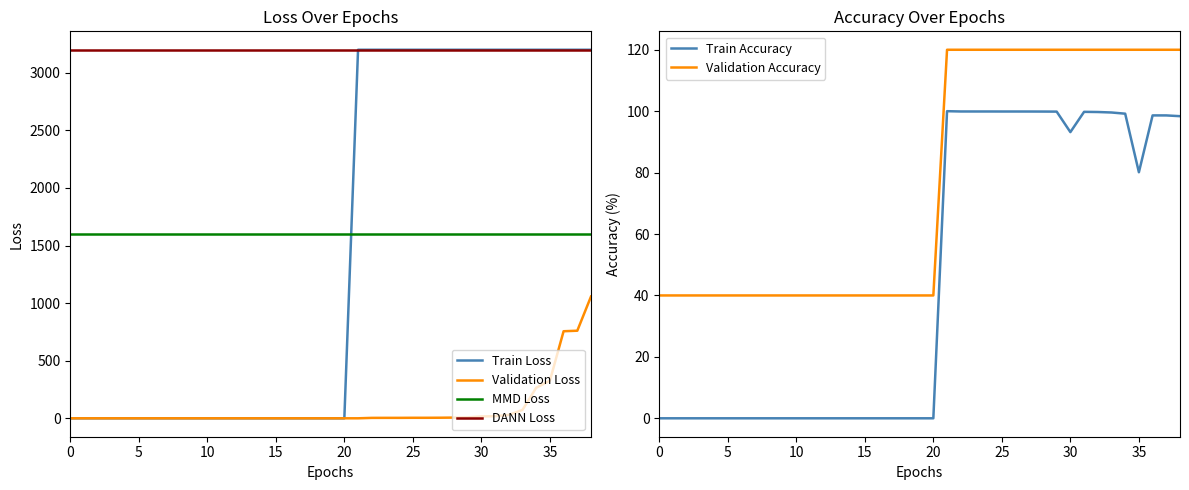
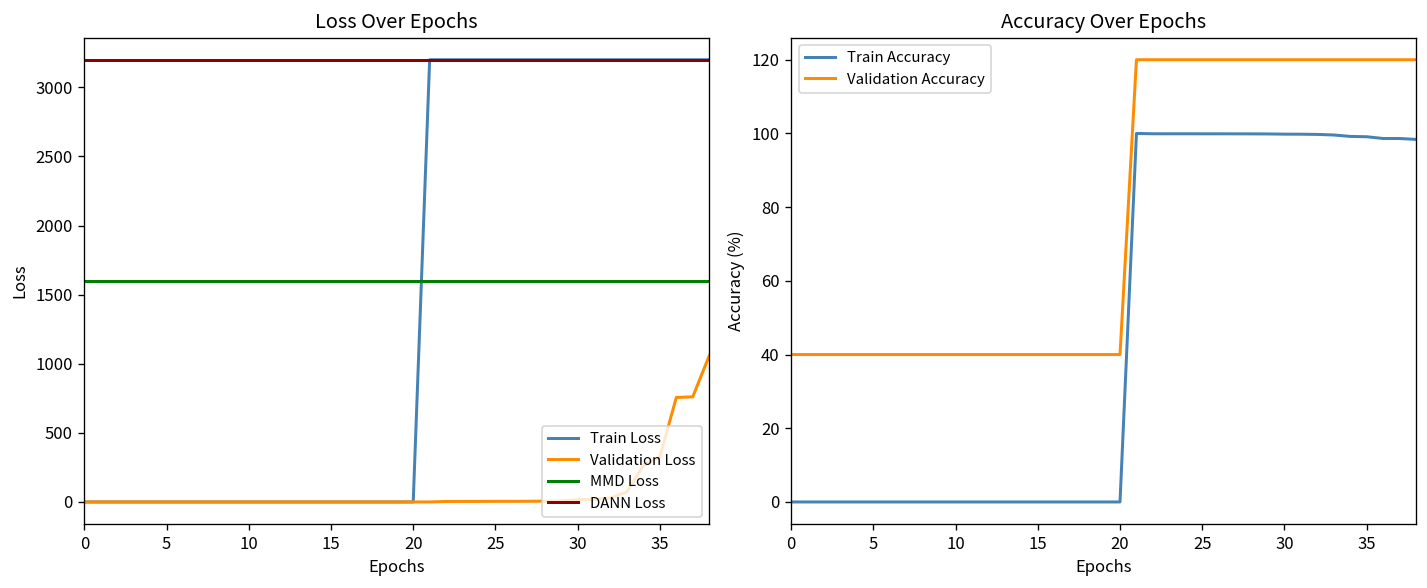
Accuracy Over Epochs, Train Accuracy, 30: 93 -> 100
Accuracy Over Epochs, Train Accuracy, 35: 80 -> 99
